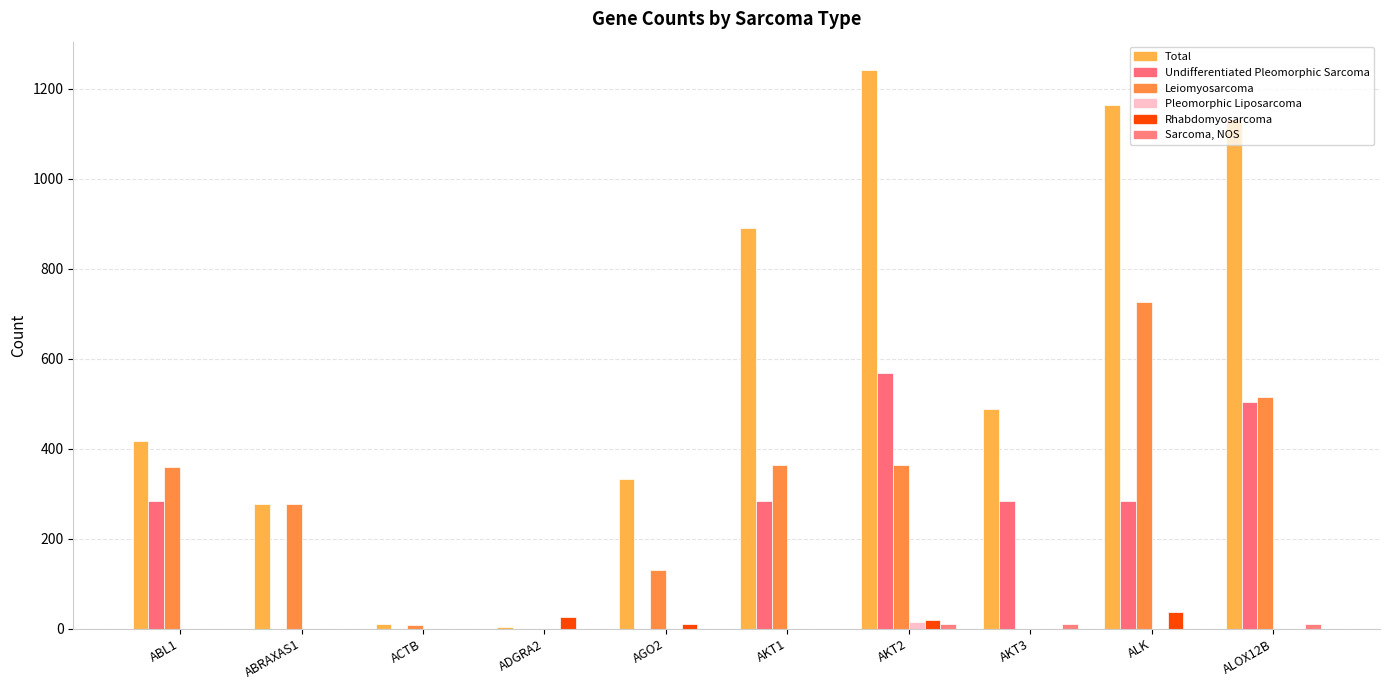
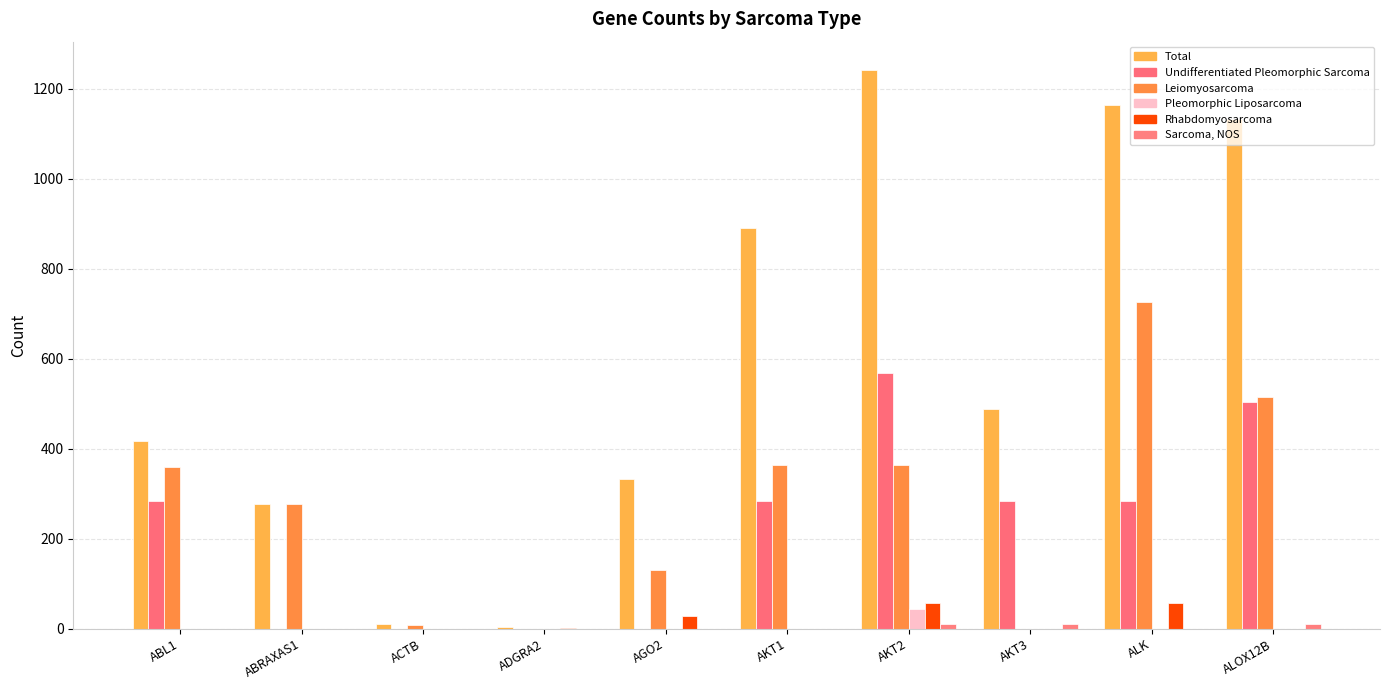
Rhabdomyosarcoma, ADGRA2: 30 -> 0
Rhabdomyosarcoma, AGO2: 10 -> 30
Pleomorphic Liposarcoma, AKT2: 10 -> 50
Rhabdomyosarcoma, AKT2: 20 -> 60
Rhabdomyosarcoma, ALK: 40 -> 60
